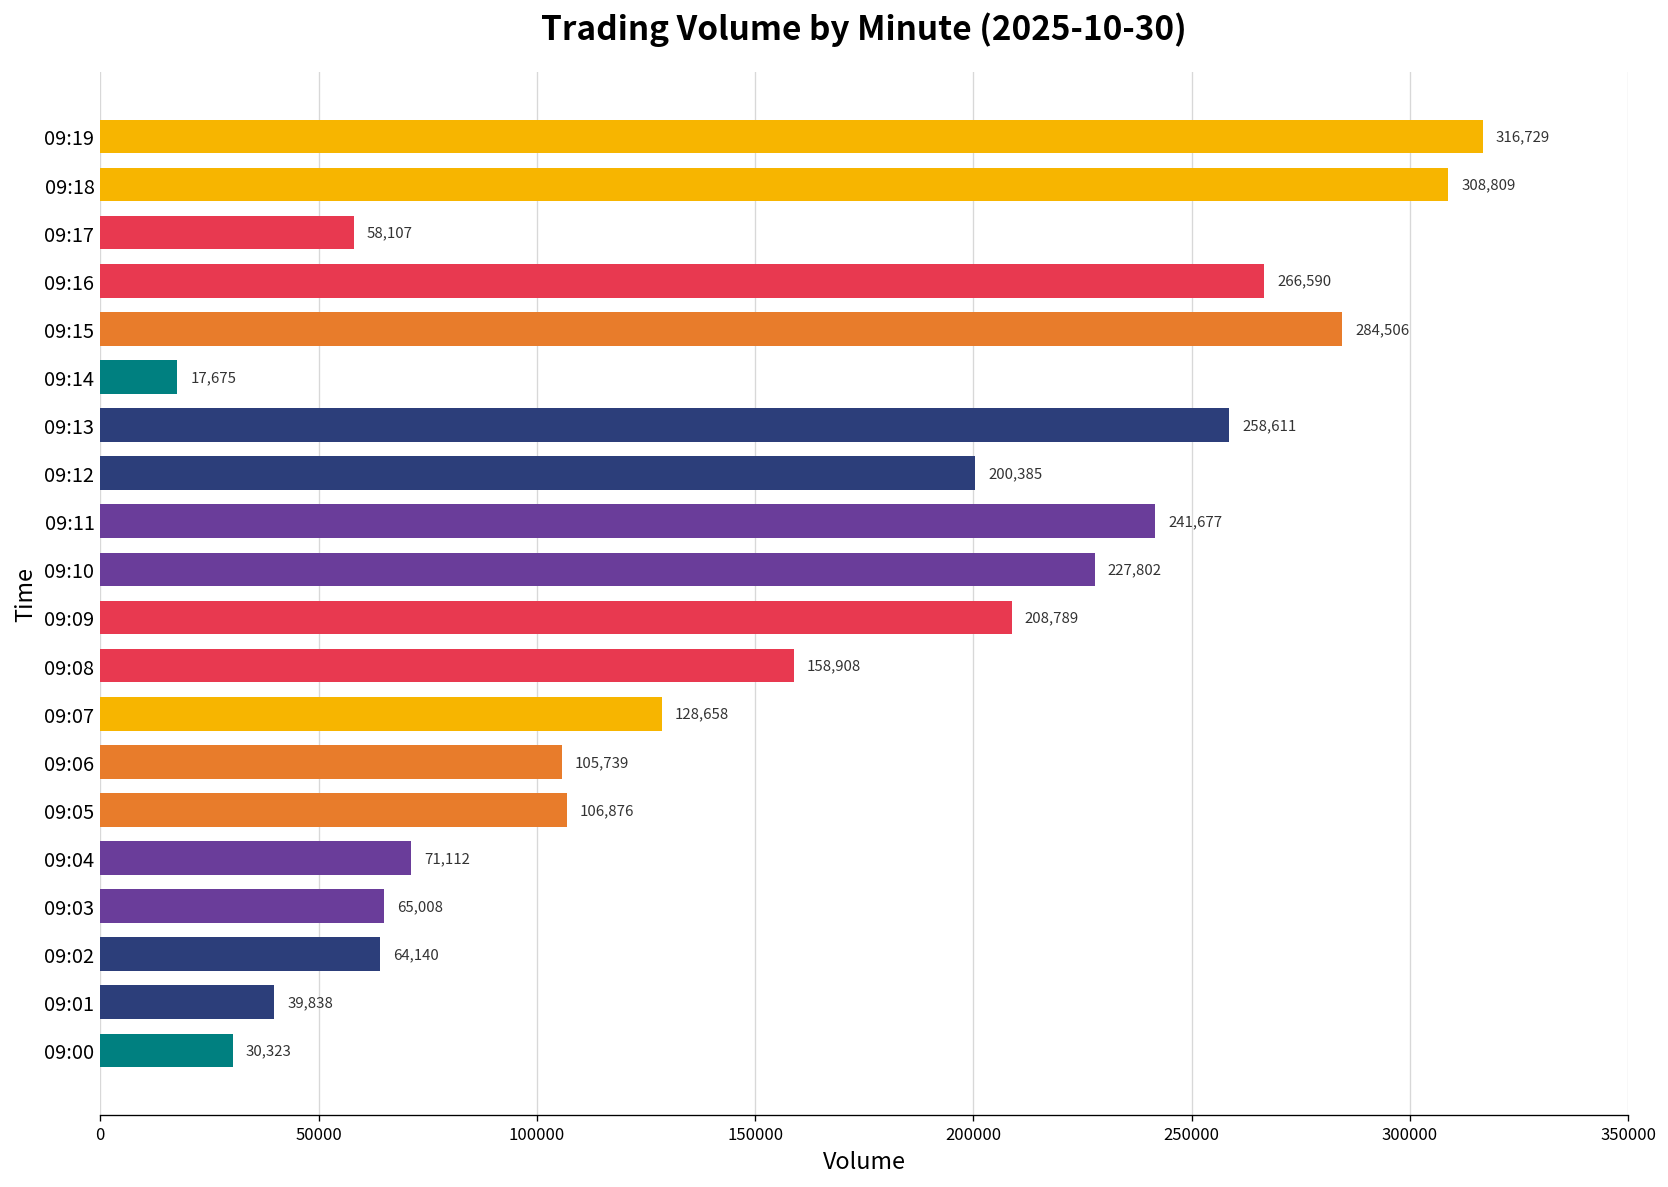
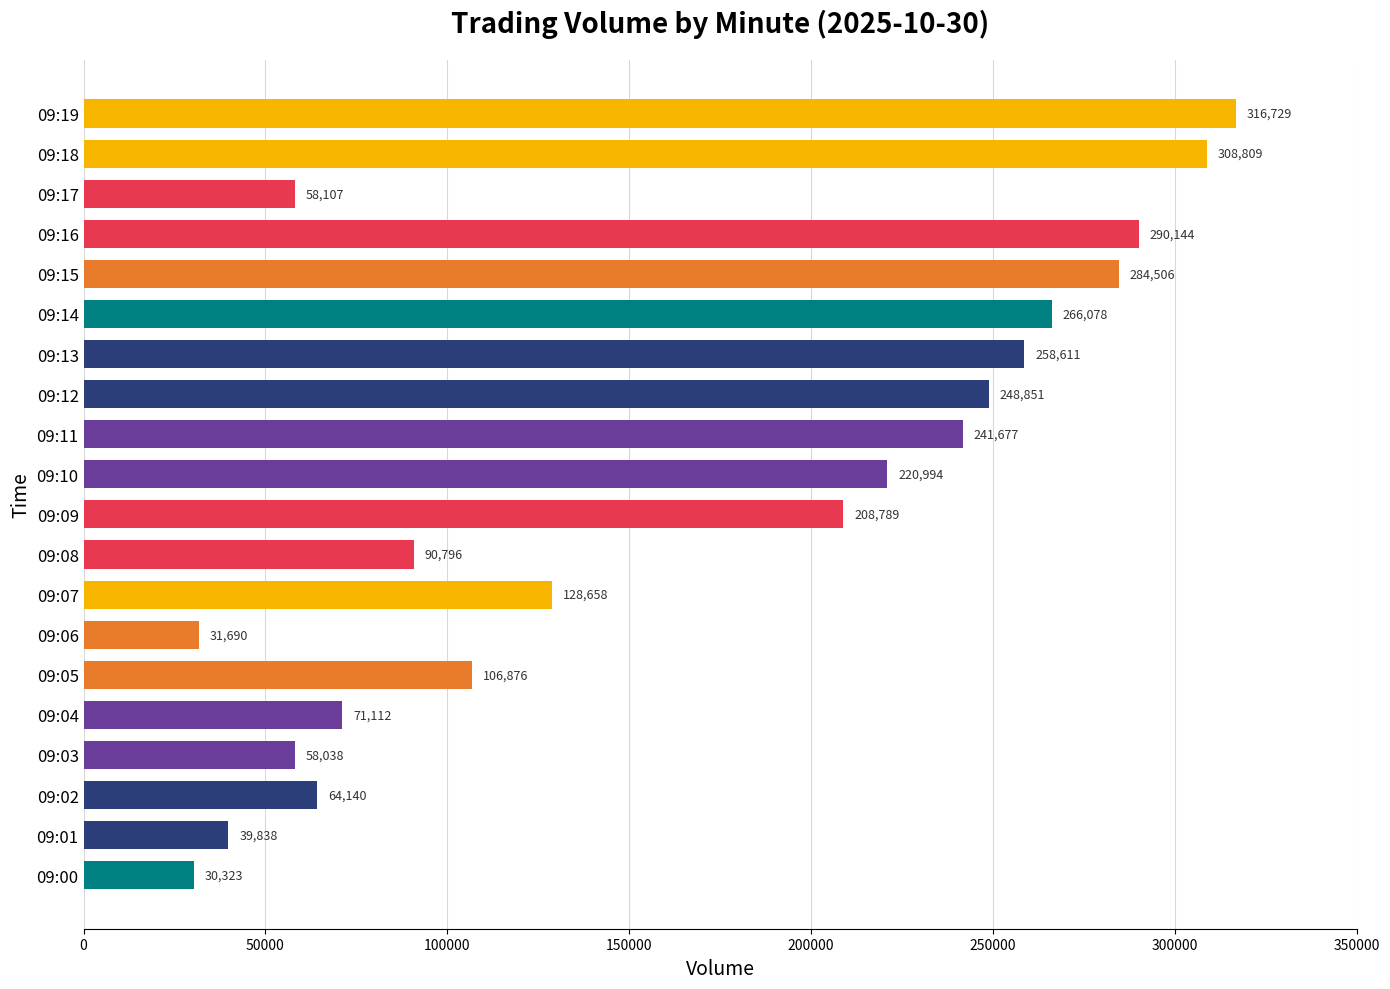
09:16: 266,590 -> 290,144
09:14: 17,675 -> 266,078
09:12: 200,385 -> 248,851
09:10: 227,802 -> 220,994
09:08: 158,908 -> 90,796
09:06: 105,739 -> 31,690
09:03: 65,008 -> 58,038
